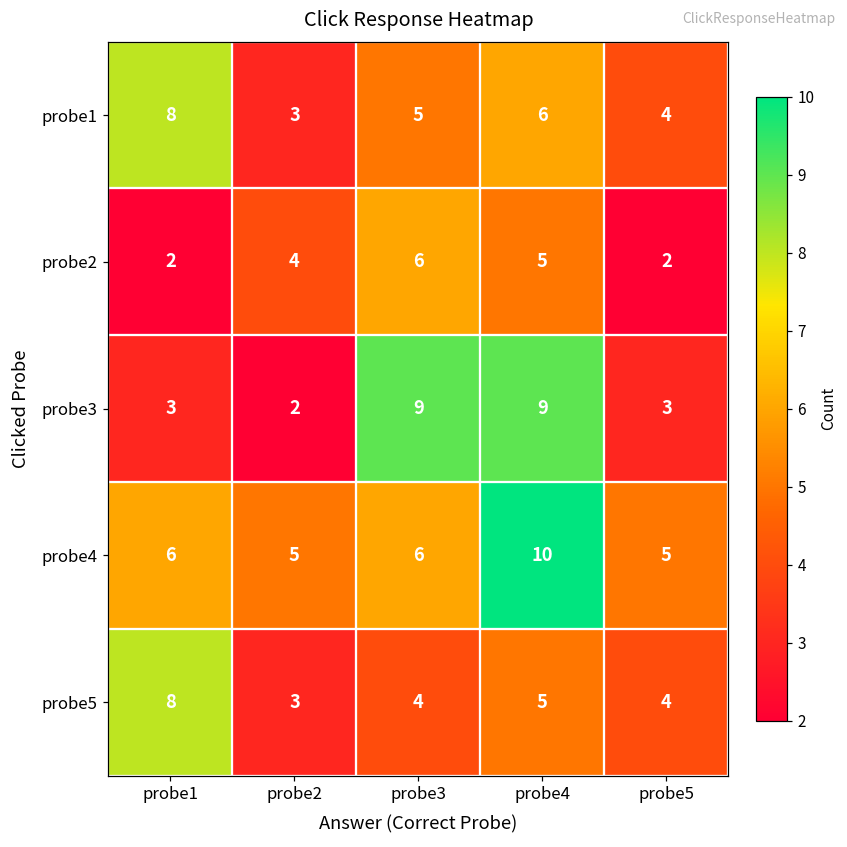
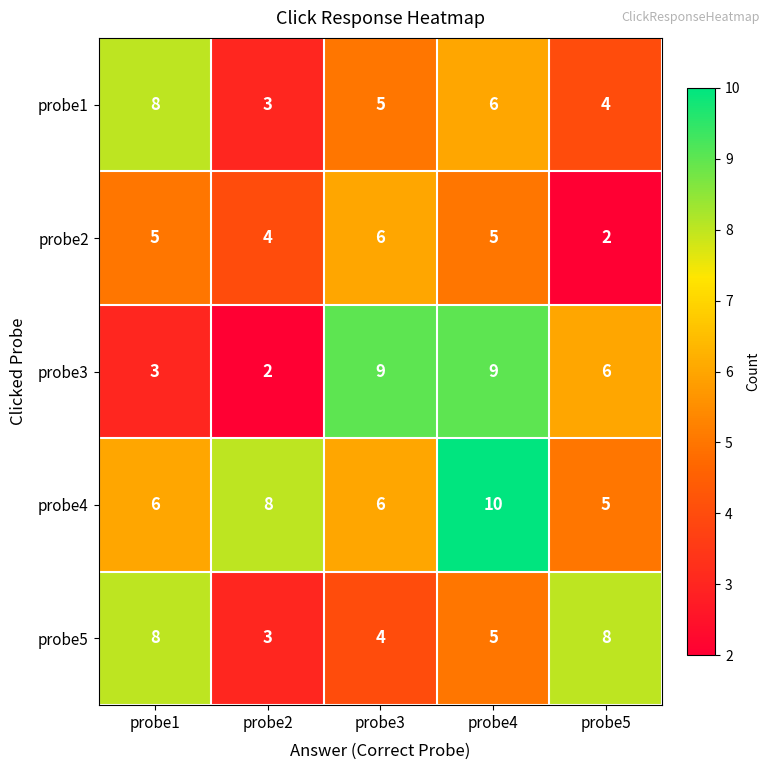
probe2, probe1: 2 -> 5
probe3, probe5: 3 -> 6
probe4, probe2: 5 -> 8
probe5, probe5: 4 -> 8
